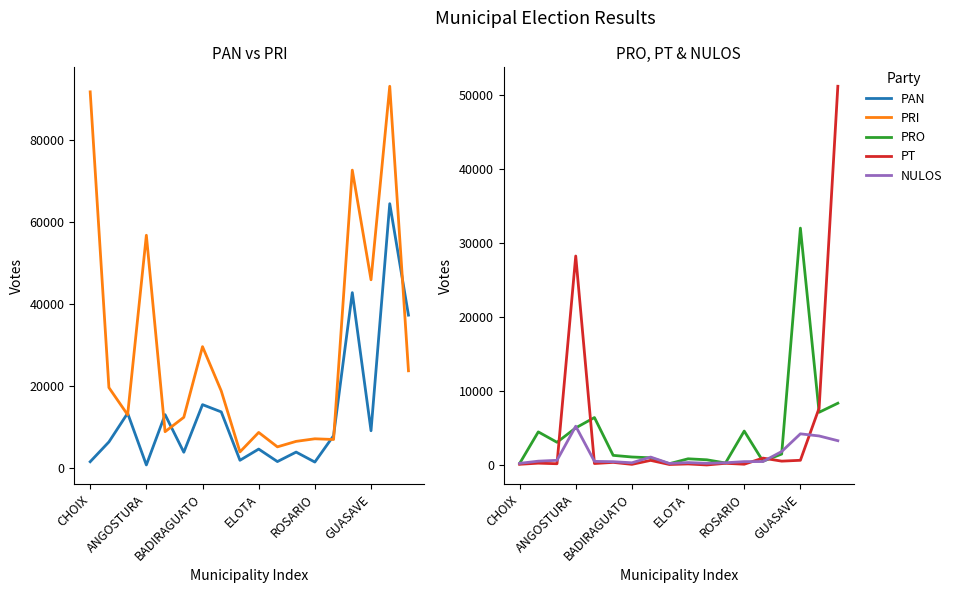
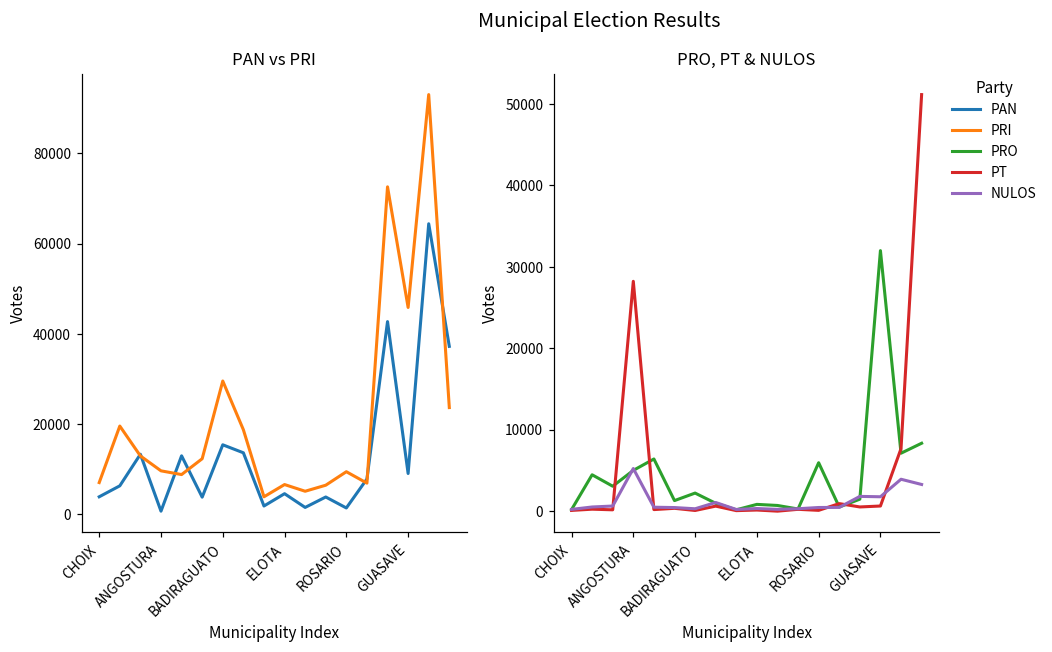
PAN vs PRI, PAN, CHOIX: 2000 -> 4000
PAN vs PRI, PRI, CHOIX: 92000 -> 7000
PAN vs PRI, PRI, ANGOSTURA: 57000 -> 10000
PAN vs PRI, PRI, ELOTA: 9000 -> 7000
PAN vs PRI, PRI, ROSARIO: 7000 -> 9000
PRO, PT & NULOS, PRO, BADIRAGUATO: 1000 -> 2000
PRO, PT & NULOS, PRO, ROSARIO: 5000 -> 6000
PRO, PT & NULOS, NULOS, GUASAVE: 4000 -> 2000
